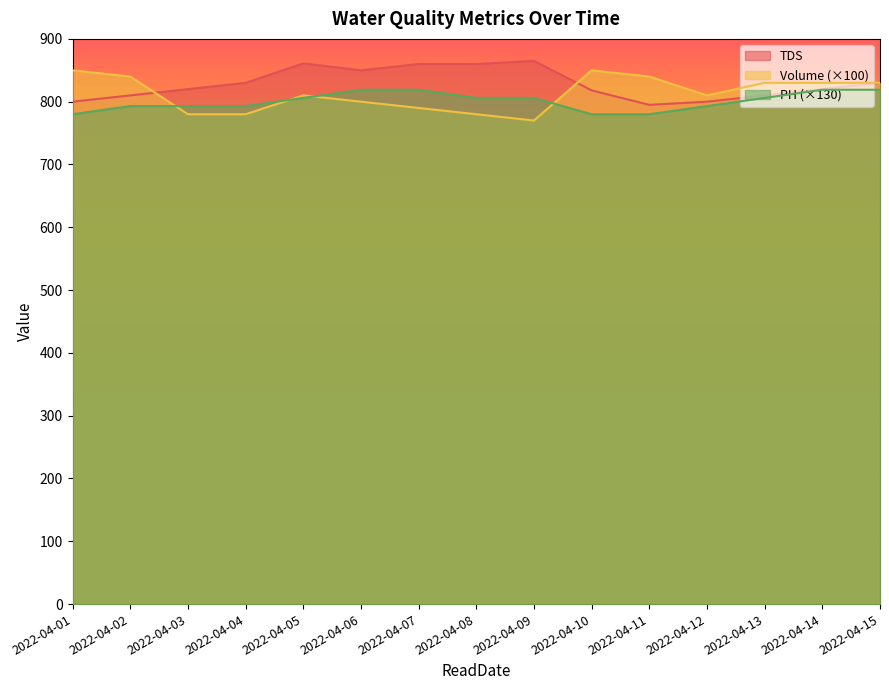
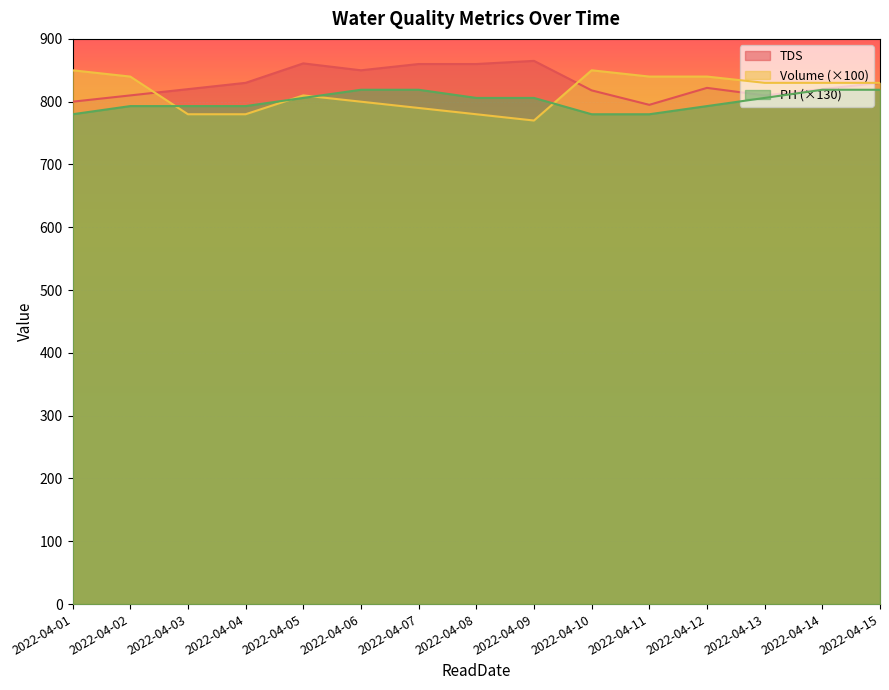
TDS, 2022-04-12: 800 -> 820
Volume (×100), 2022-04-12: 810 -> 840
